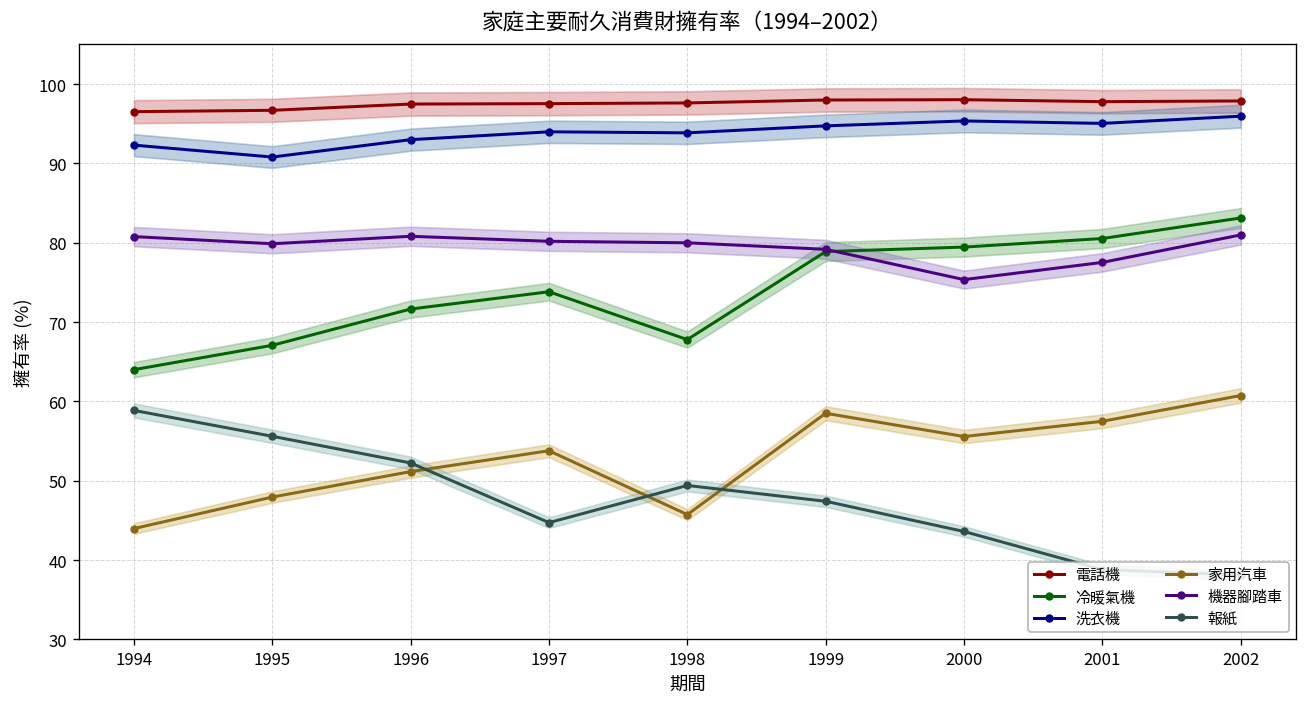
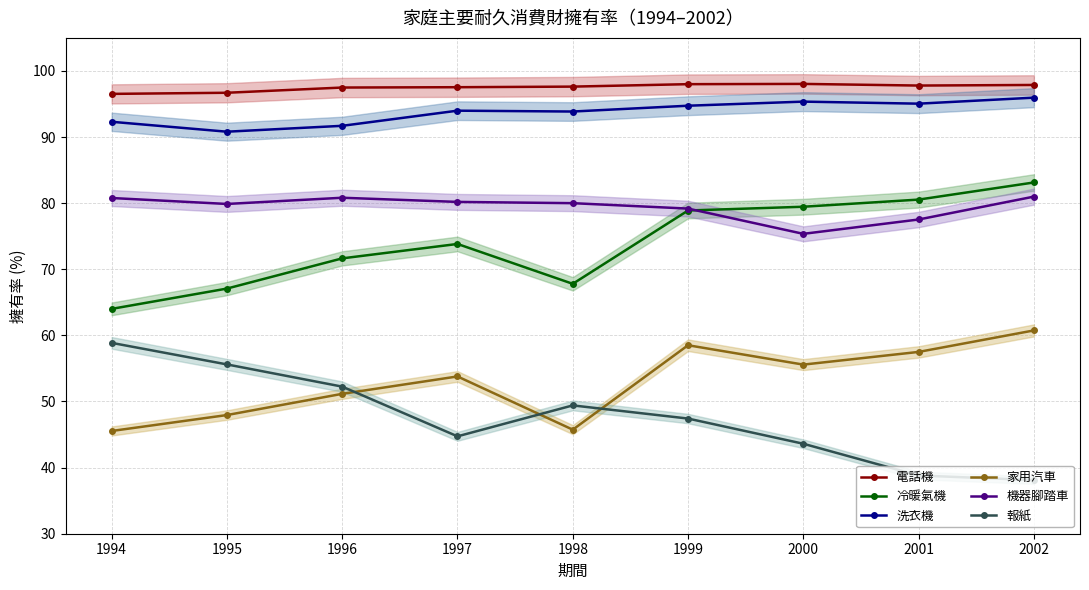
家用汽車, 1994: 44 -> 46
洗衣機, 1996: 93 -> 92
